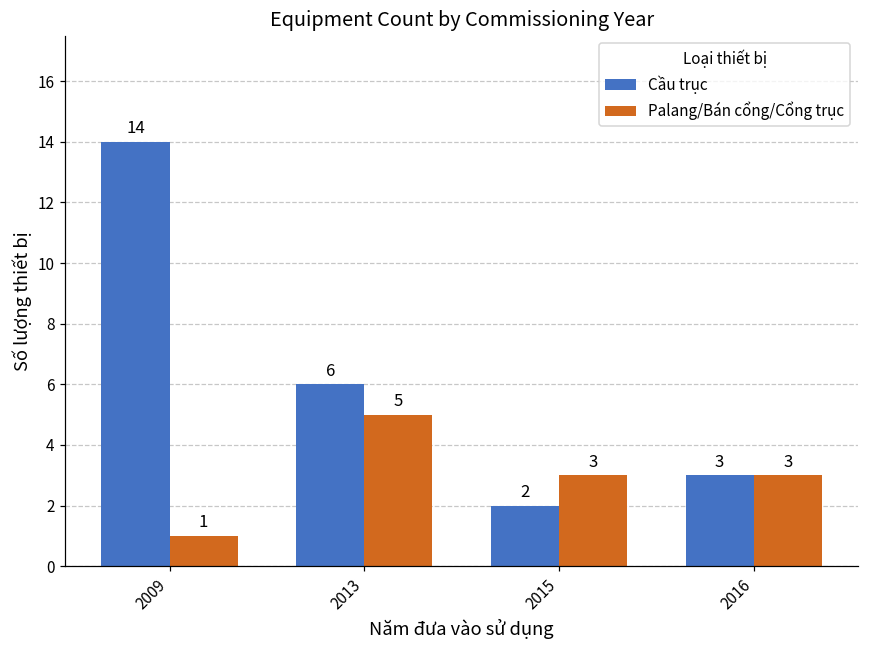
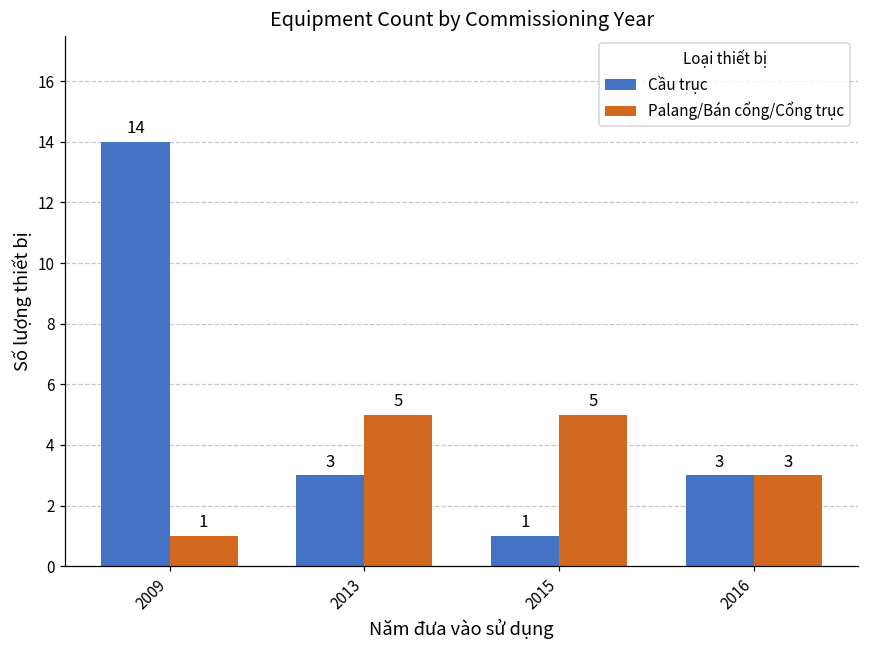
Cầu trục, 2013: 6 -> 3
Cầu trục, 2015: 2 -> 1
Palang/Bán cổng/Cổng trục, 2015: 3 -> 5
